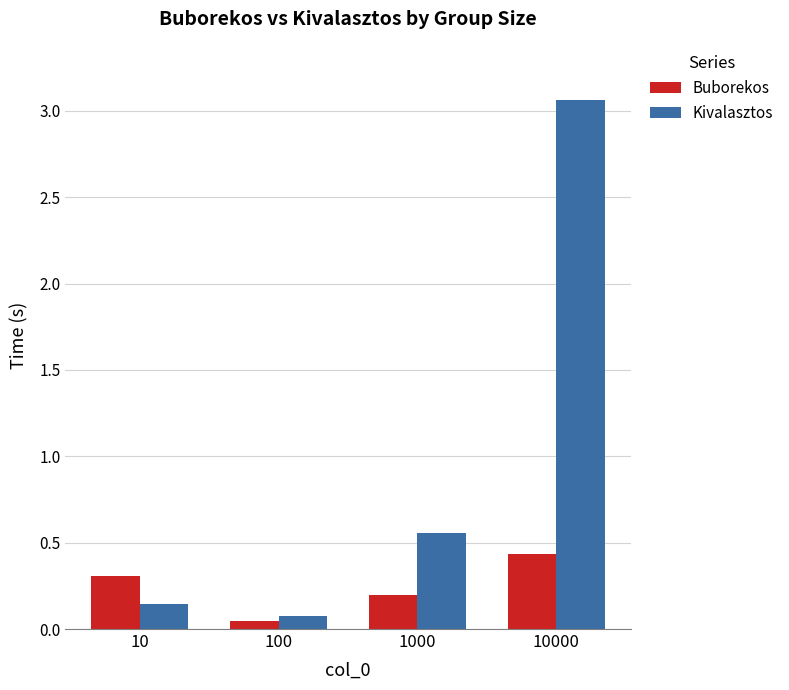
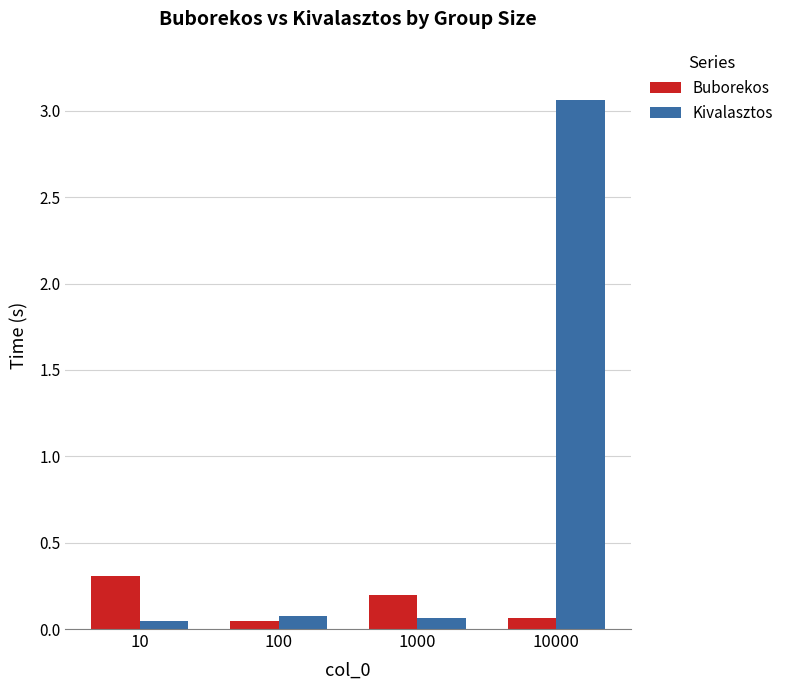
Kivalasztos, 10: 0.15 -> 0.05
Kivalasztos, 1000: 0.55 -> 0.06
Buborekos, 10000: 0.44 -> 0.06
